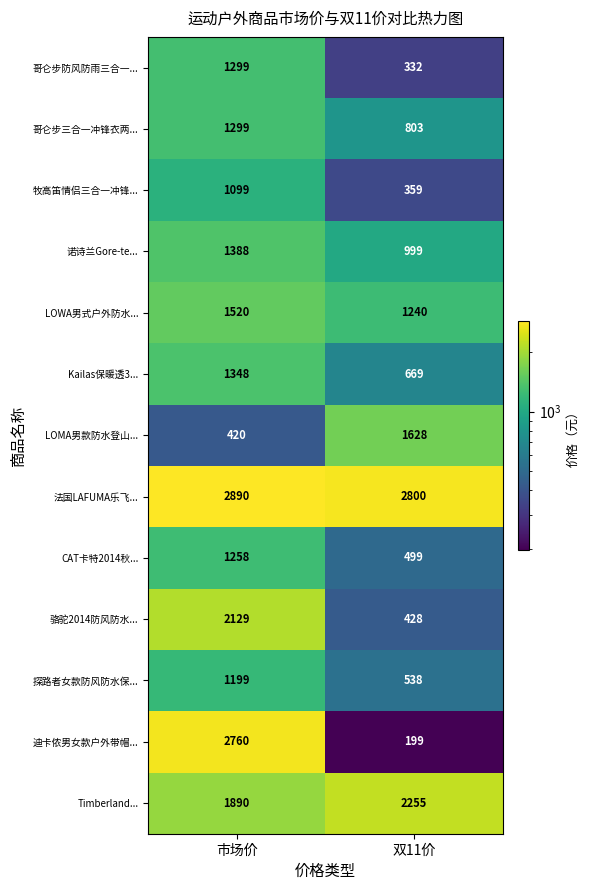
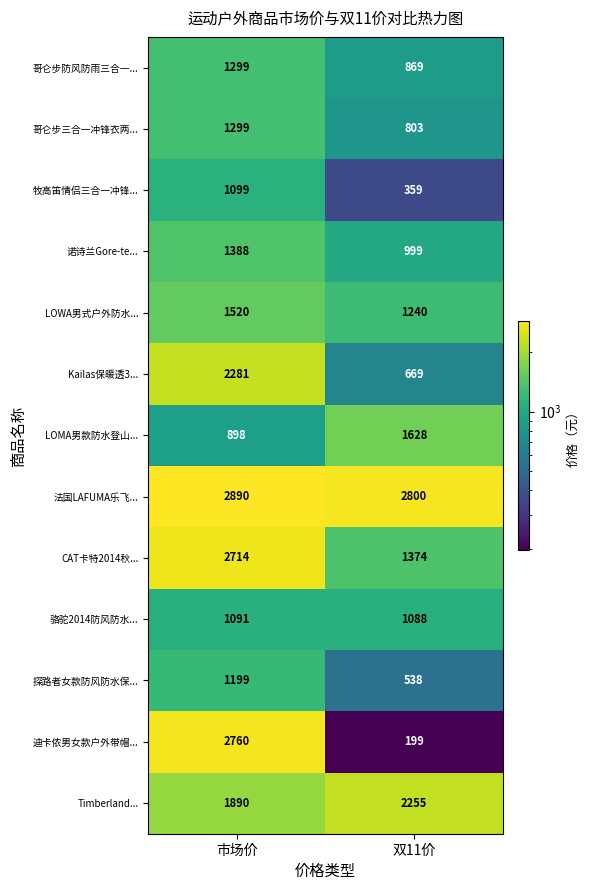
哥仑步防风防雨三合一..., 双11价: 332 -> 869
Kailas保暖透3..., 市场价: 1348 -> 2281
LOMA男款防水登山..., 市场价: 420 -> 898
CAT卡特2014秋..., 市场价: 1258 -> 2714
CAT卡特2014秋..., 双11价: 499 -> 1374
骆驼2014防风防水..., 市场价: 2129 -> 1091
骆驼2014防风防水..., 双11价: 428 -> 1088
